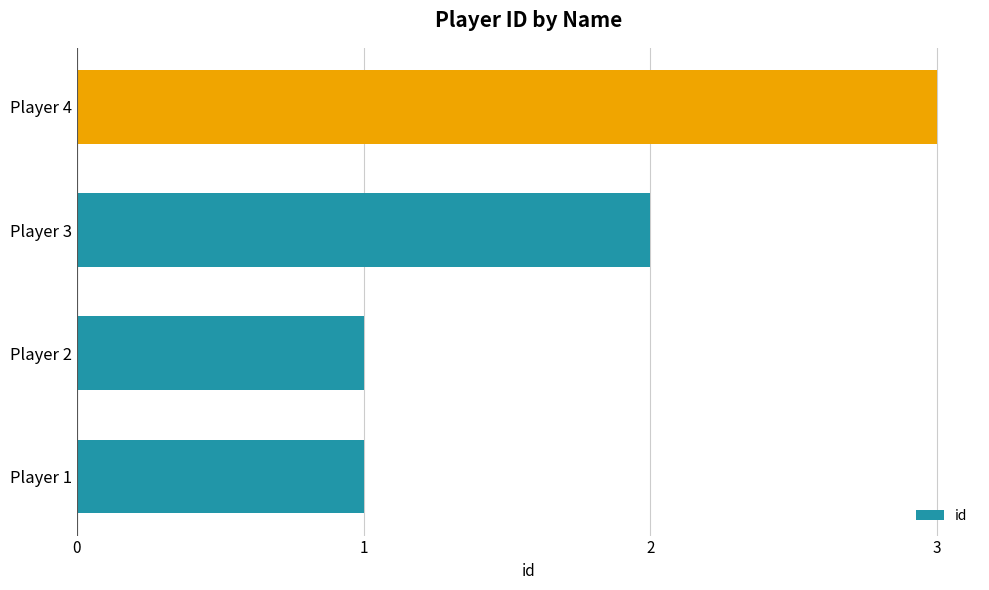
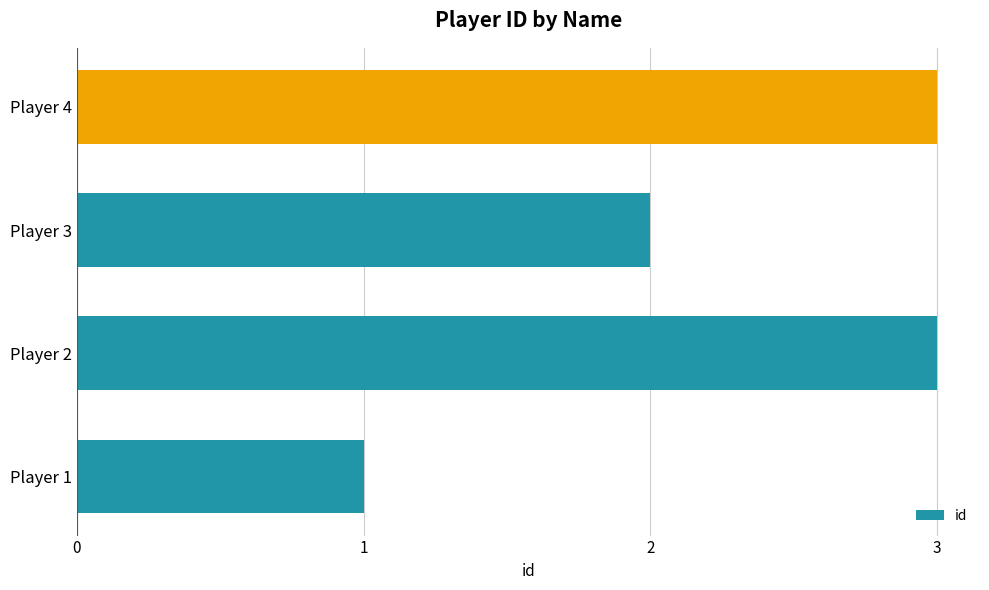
Player 2: 1 -> 3
